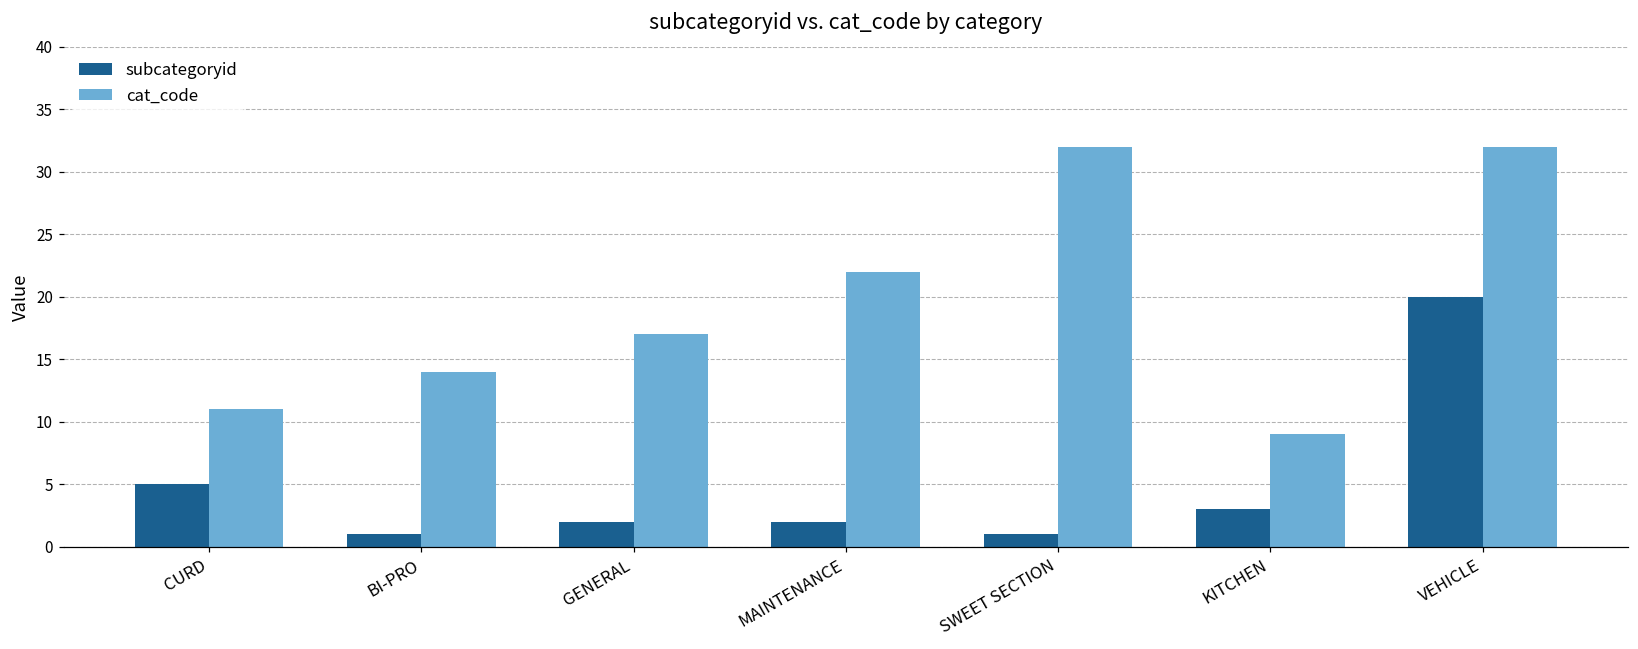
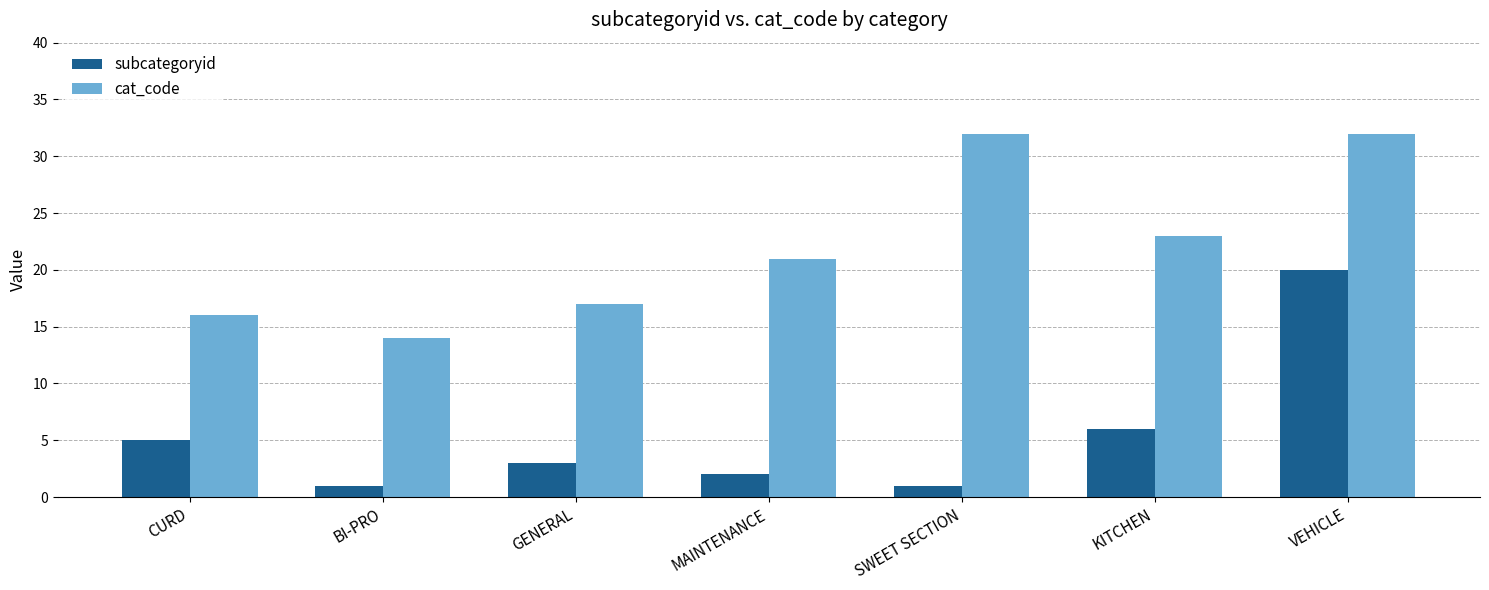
cat_code, CURD: 11 -> 16
subcategoryid, GENERAL: 2 -> 3
cat_code, MAINTENANCE: 22 -> 21
subcategoryid, KITCHEN: 3 -> 6
cat_code, KITCHEN: 9 -> 23
